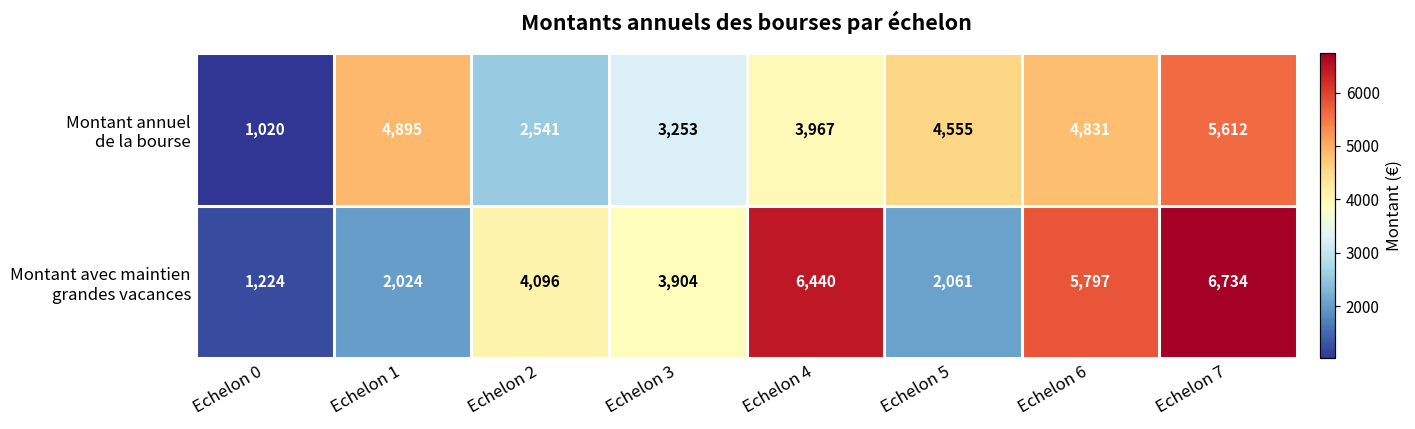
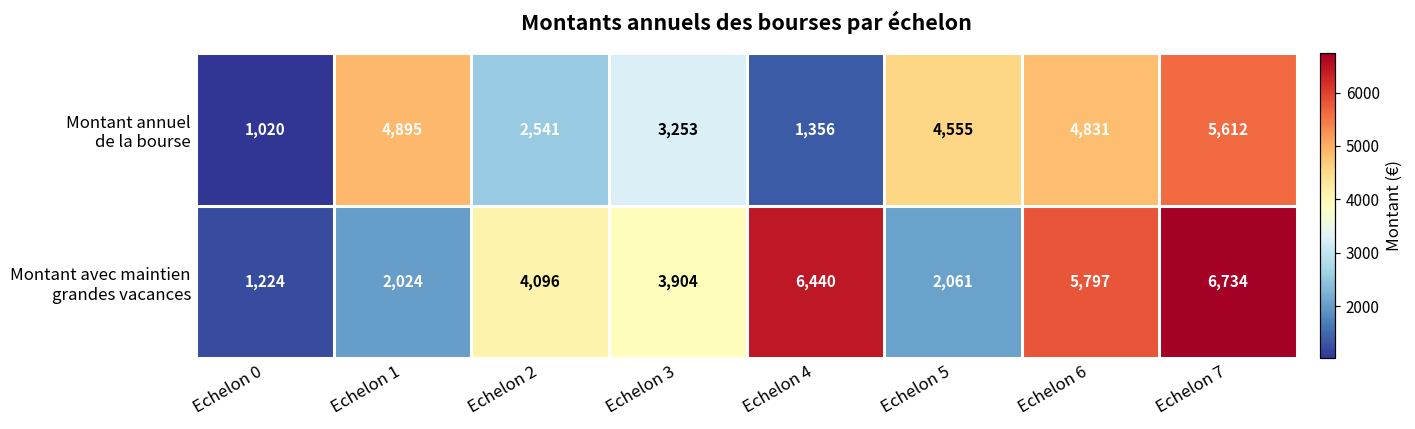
Montant annuel de la bourse, Echelon 4: 3,967 -> 1,356
